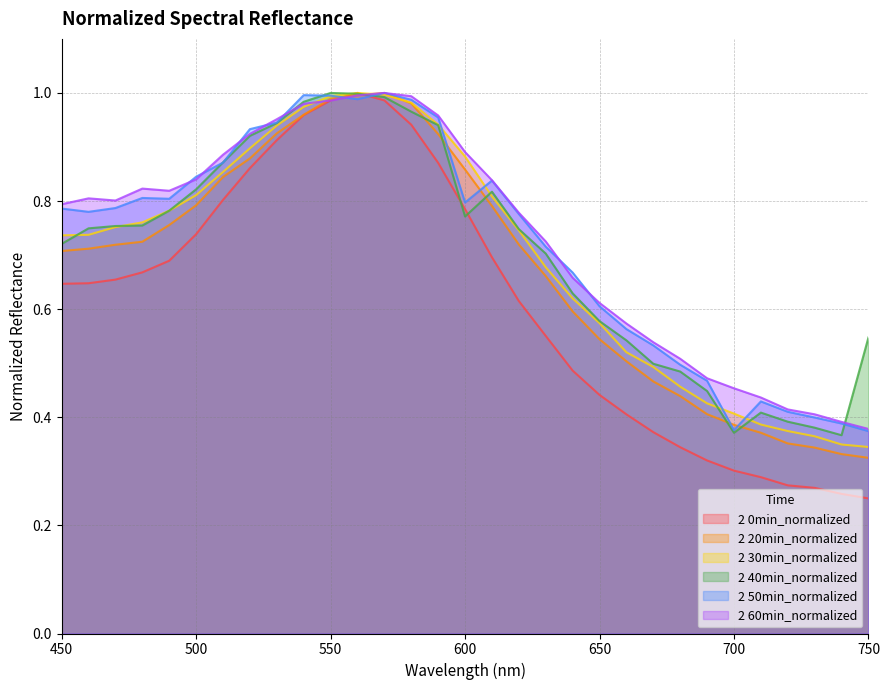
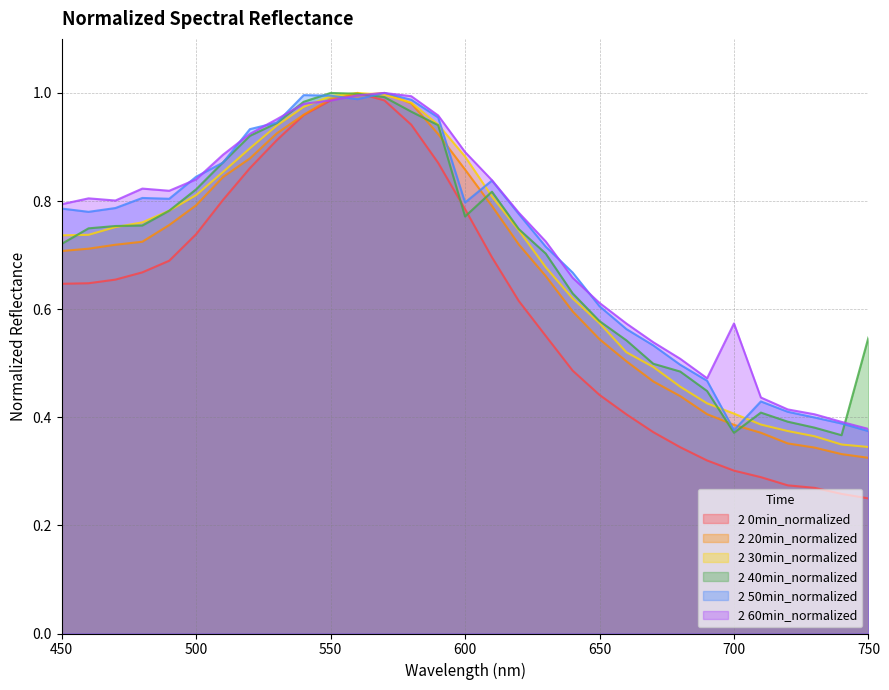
2 60min_normalized, 700: 0.45 -> 0.57
